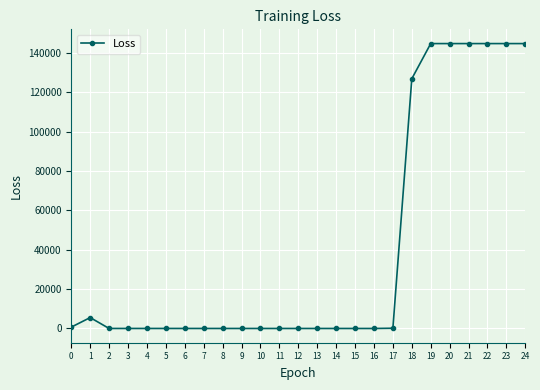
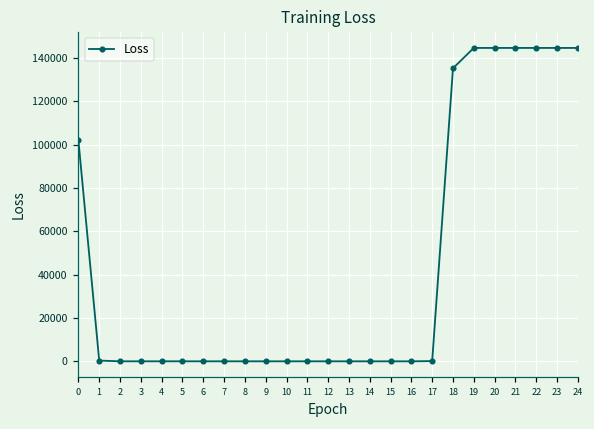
0: 1000 -> 102000
1: 6000 -> 0
18: 127000 -> 135000
